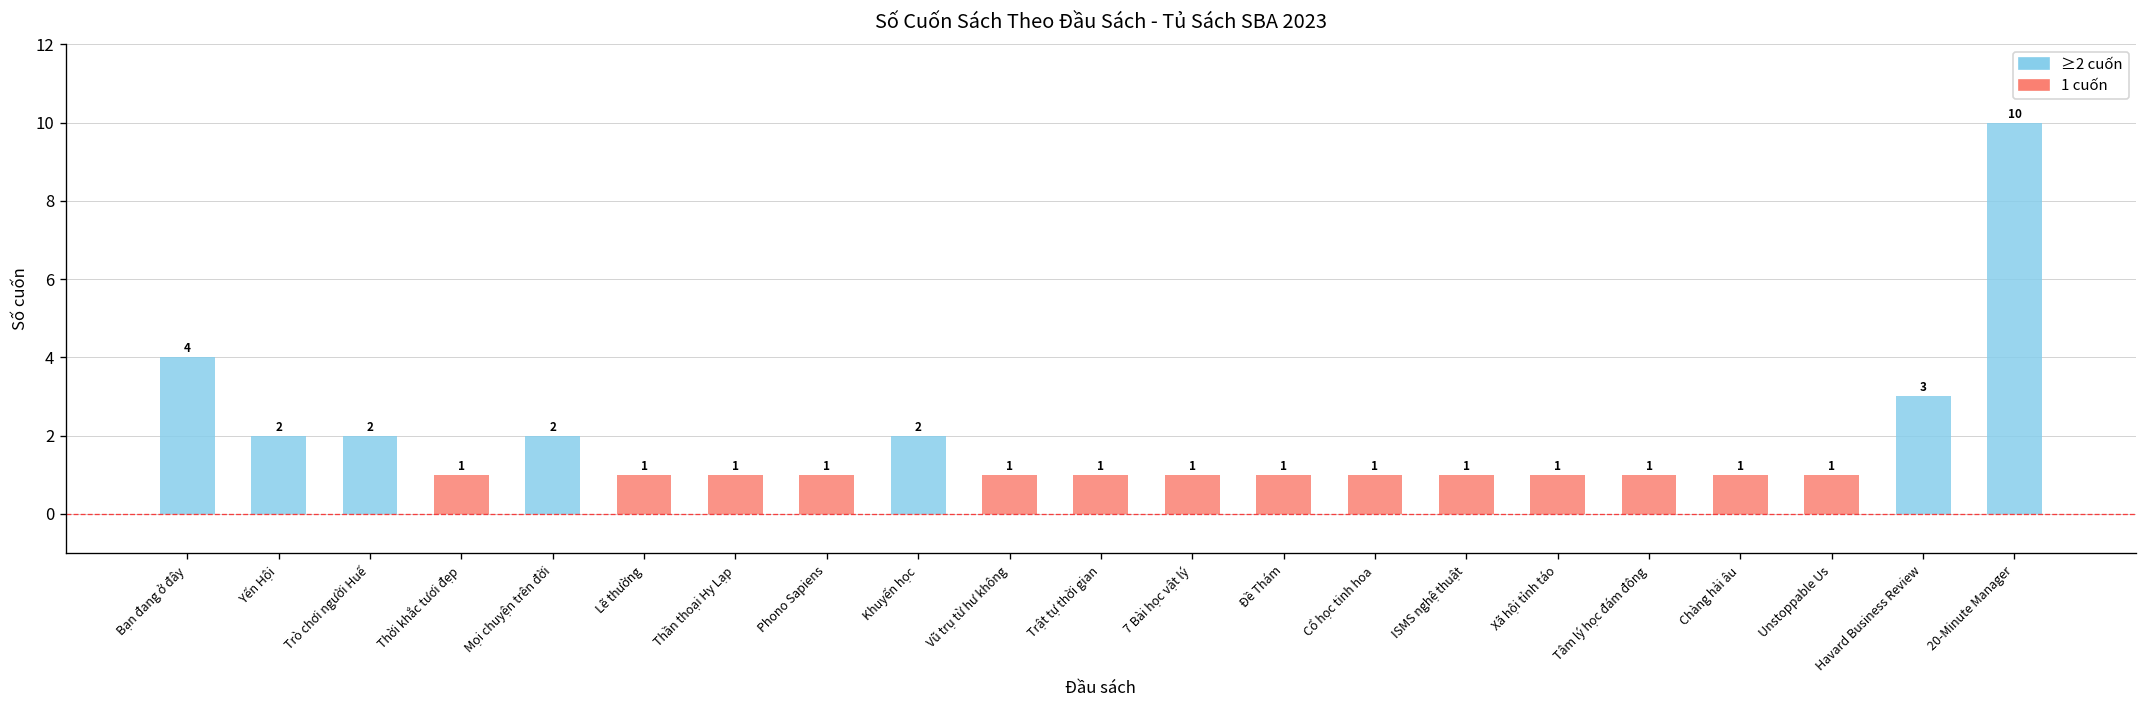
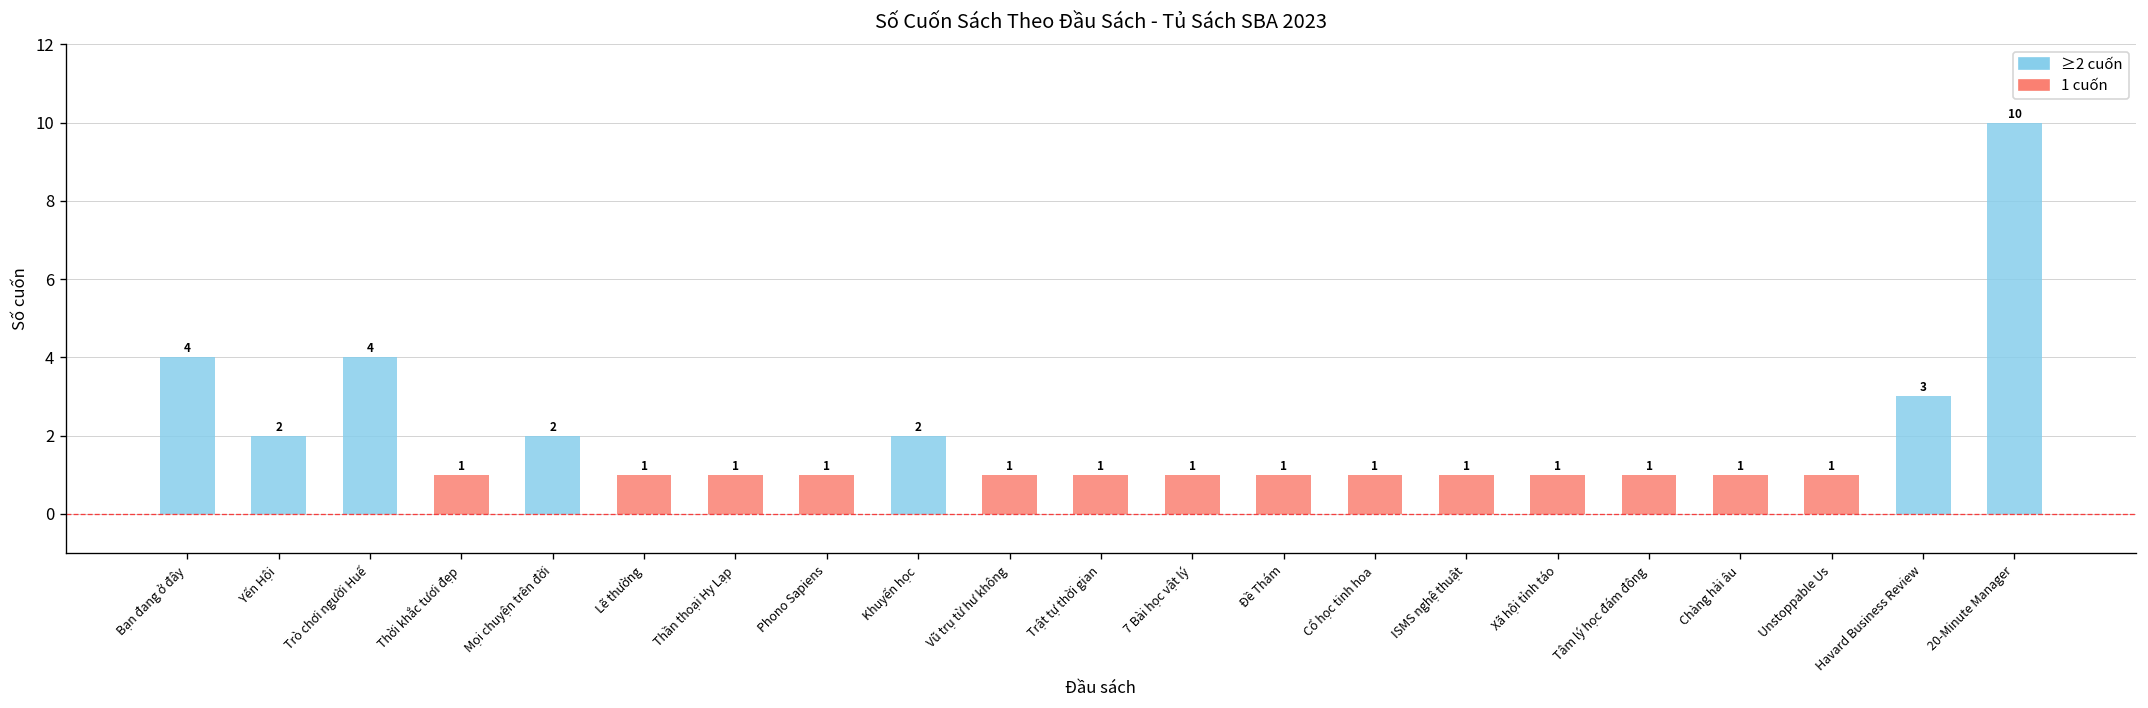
≥2 cuốn, Trò chơi người Huế: 2 -> 4
